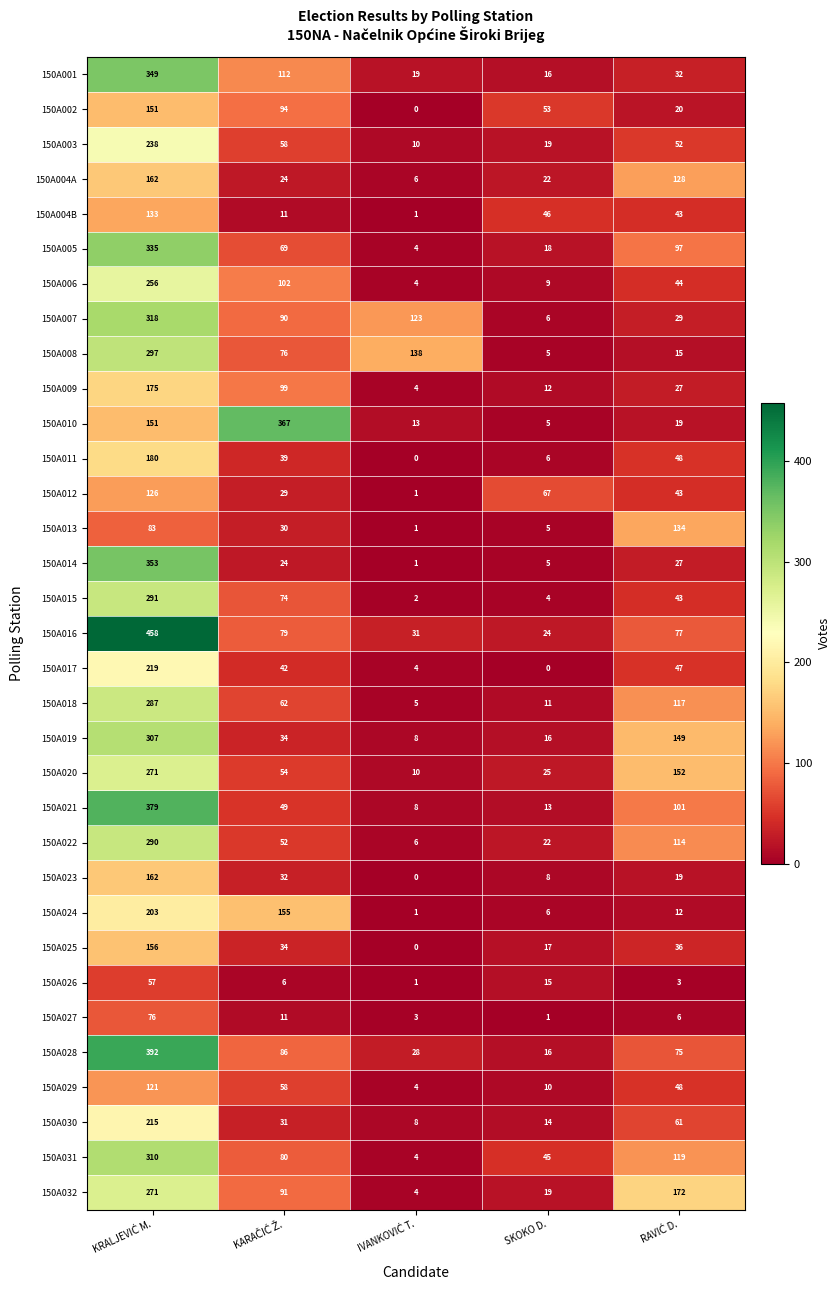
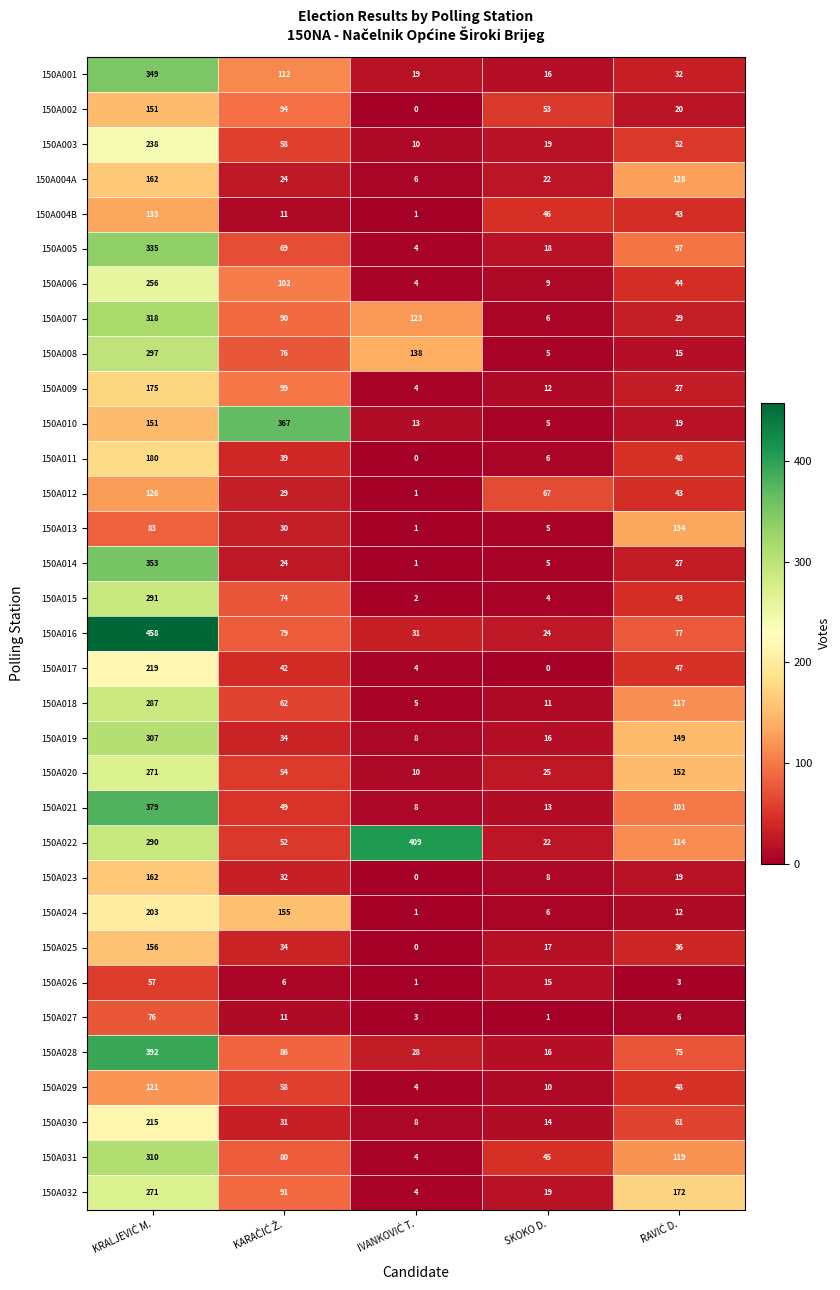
150A022, IVANKOVIĆ T.: 6 -> 409
